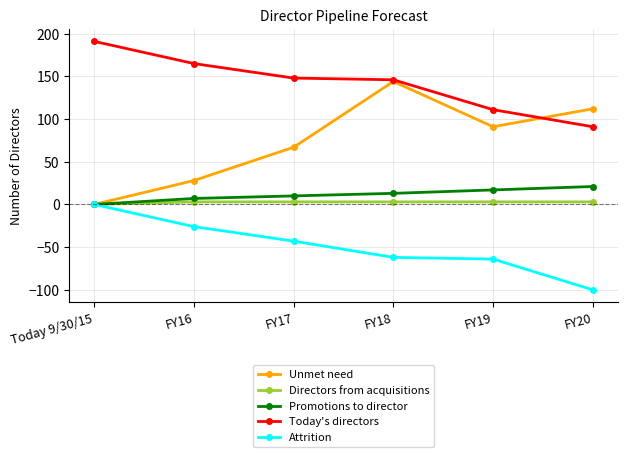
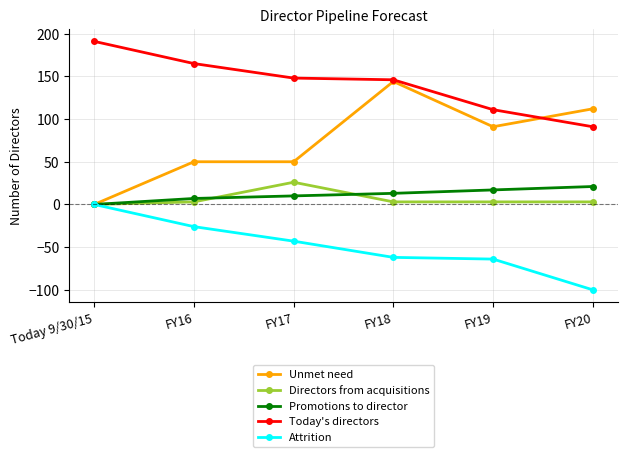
Unmet need, FY16: 30 -> 50
Unmet need, FY17: 70 -> 50
Directors from acquisitions, FY17: 0 -> 30
